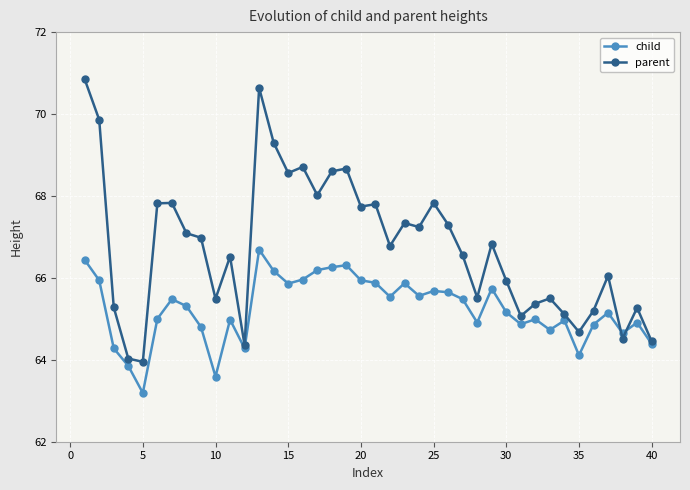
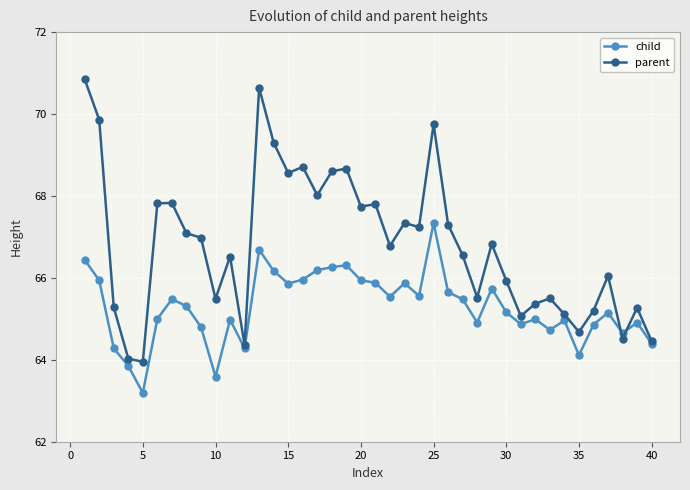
child, 25: 65.7 -> 67.3
parent, 25: 67.8 -> 69.8
